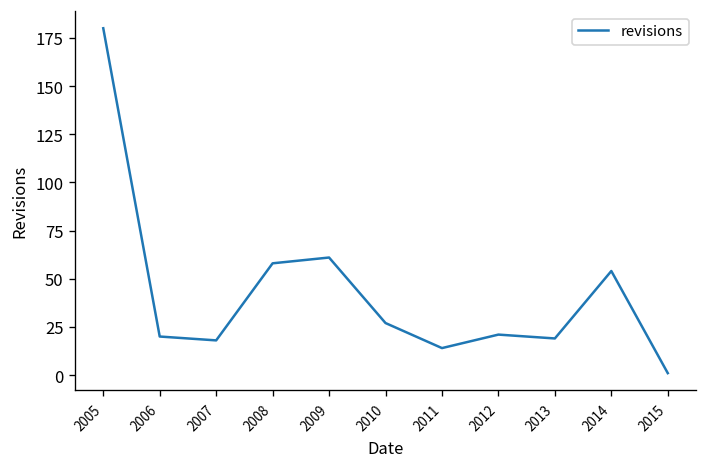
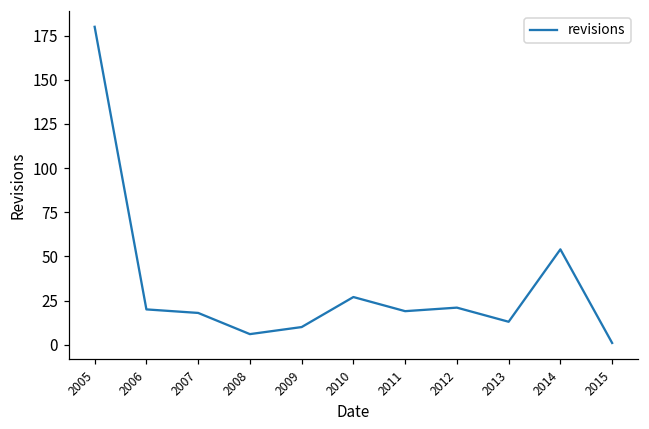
2008: 58 -> 6
2009: 61 -> 10
2011: 14 -> 19
2013: 19 -> 13
